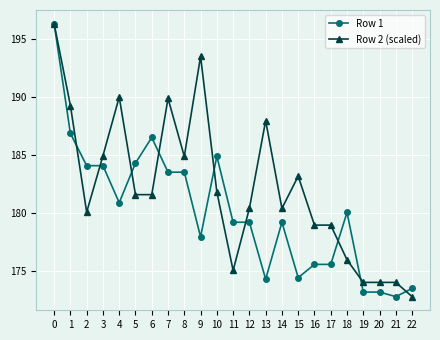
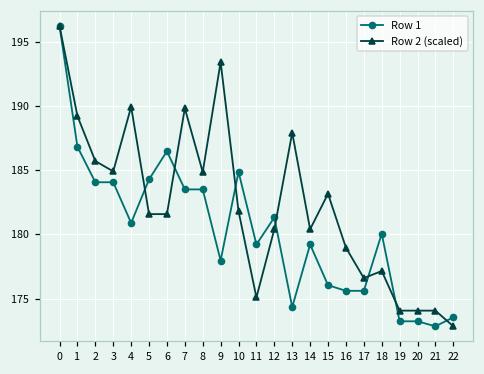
Row 2 (scaled), 2: 180.1 -> 185.7
Row 1, 12: 179.2 -> 181.3
Row 1, 15: 174.5 -> 176.0
Row 2 (scaled), 17: 179.0 -> 176.6
Row 2 (scaled), 18: 176.0 -> 177.1
